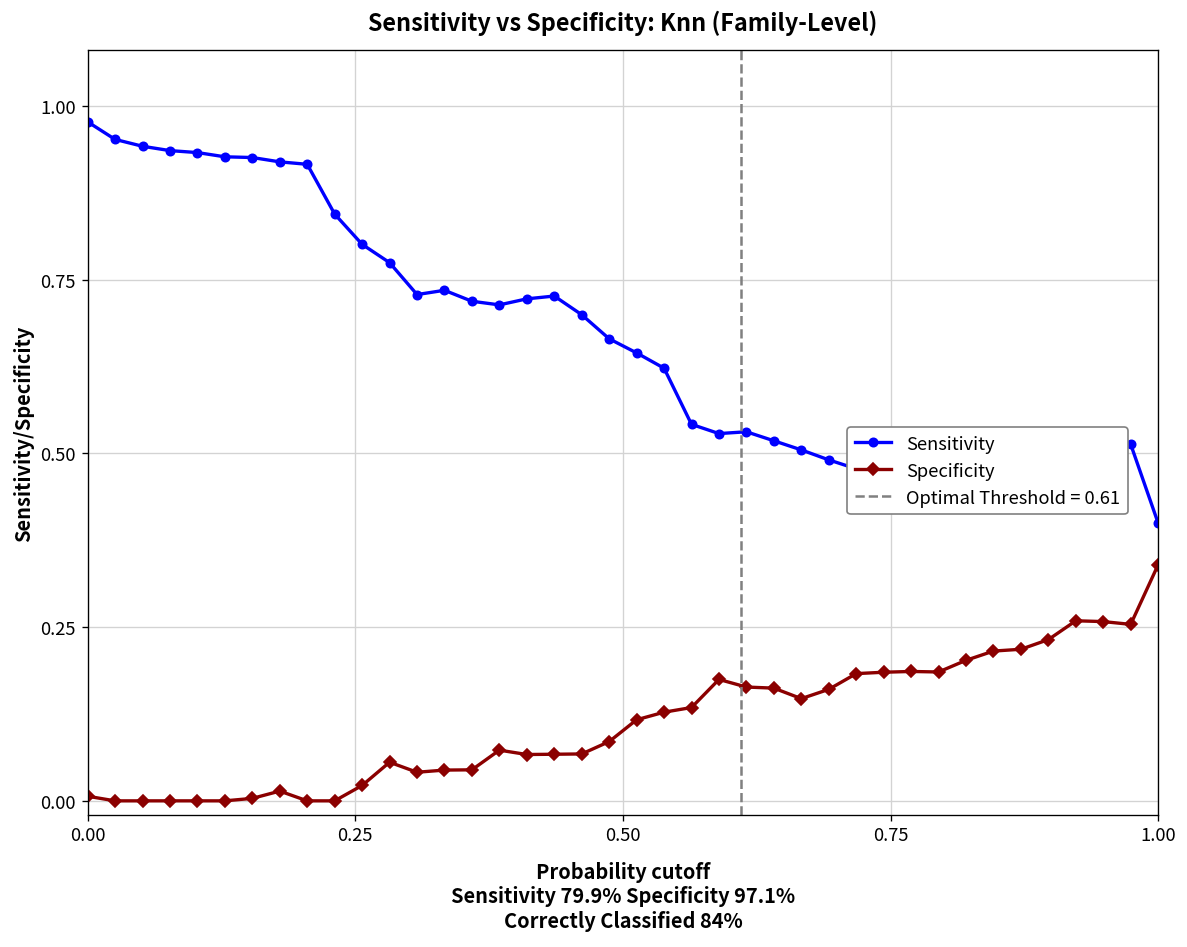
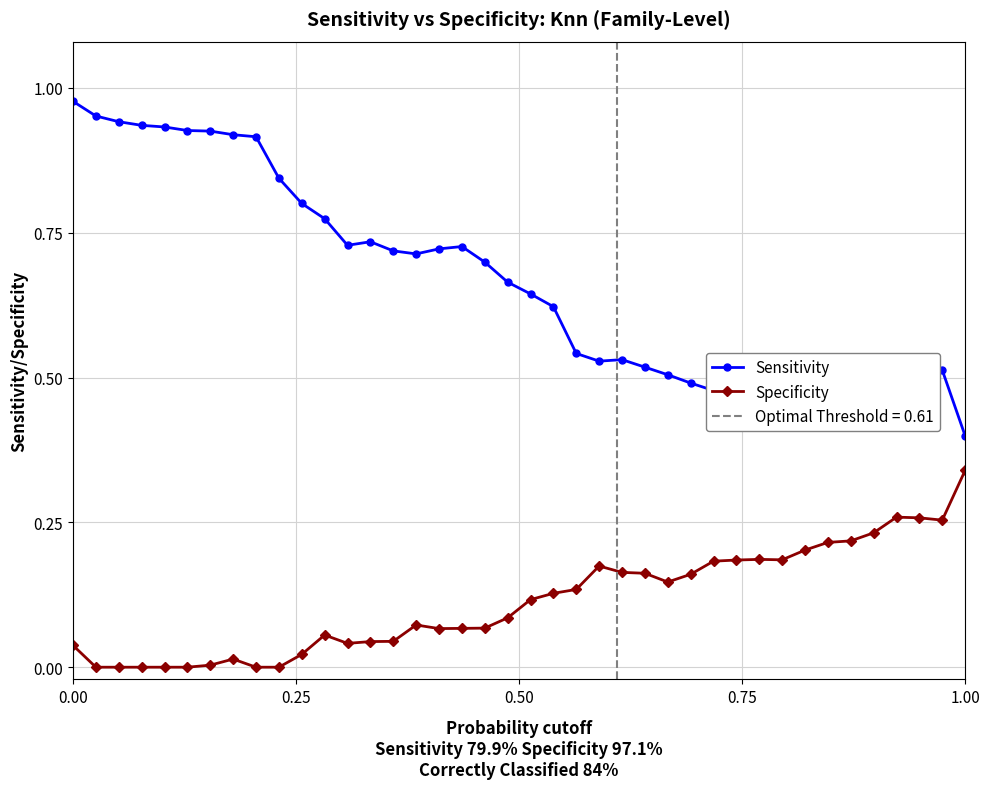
Specificity, 0.00: 0.01 -> 0.04
